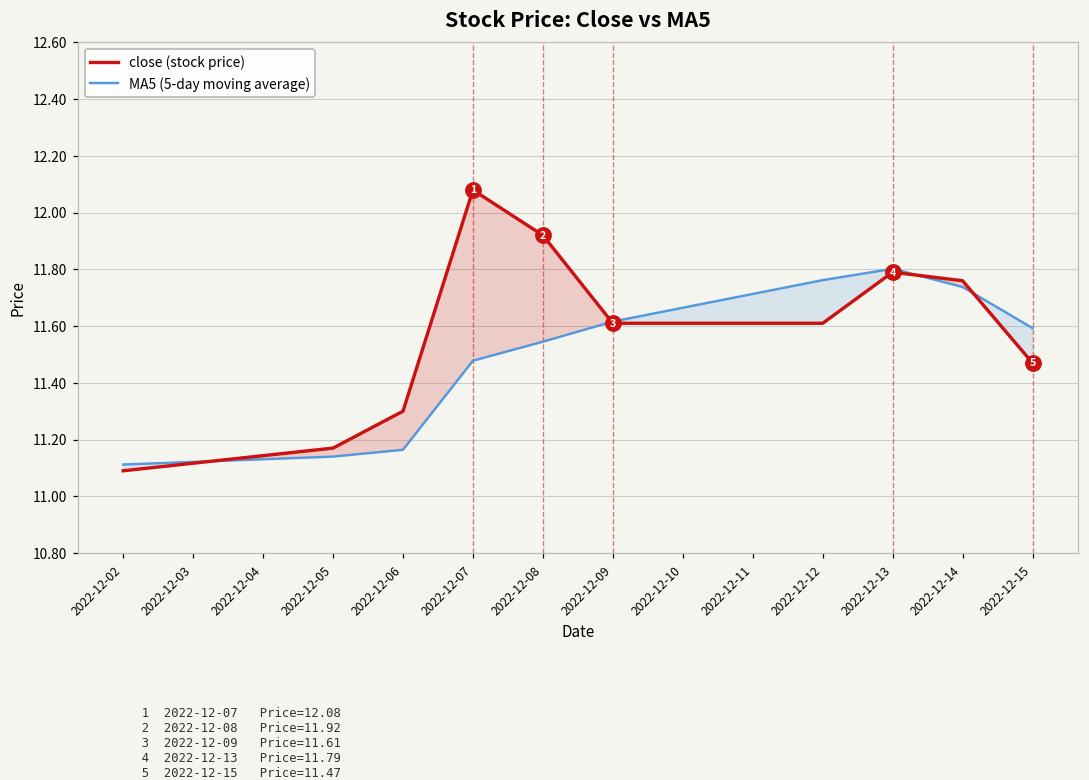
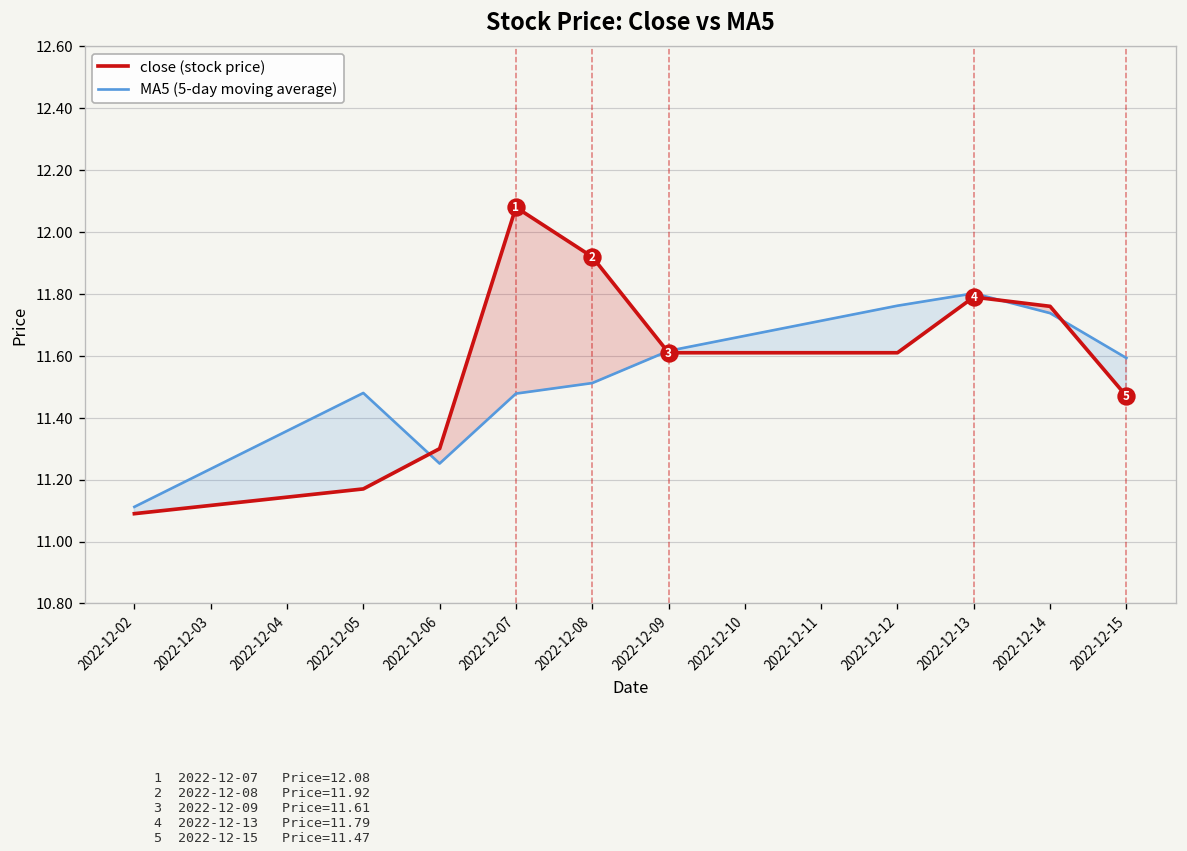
MA5 (5-day moving average), 2022-12-05: 11.14 -> 11.48
MA5 (5-day moving average), 2022-12-06: 11.16 -> 11.25
MA5 (5-day moving average), 2022-12-08: 11.55 -> 11.51
